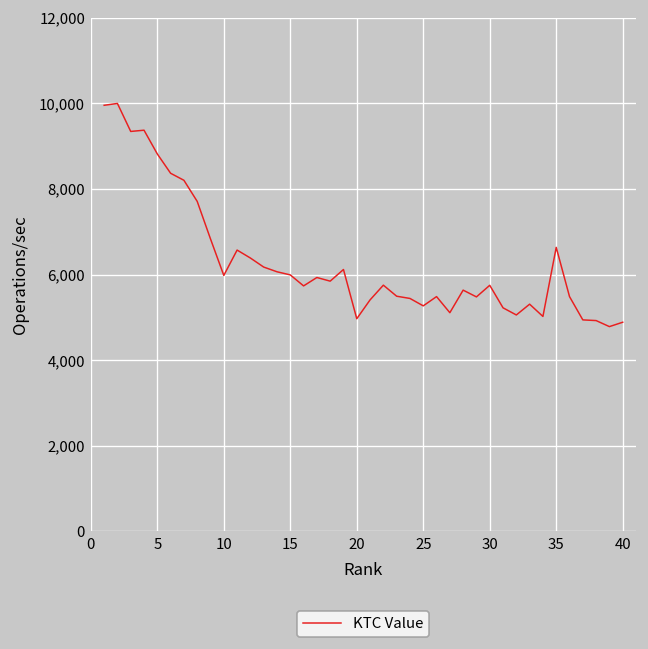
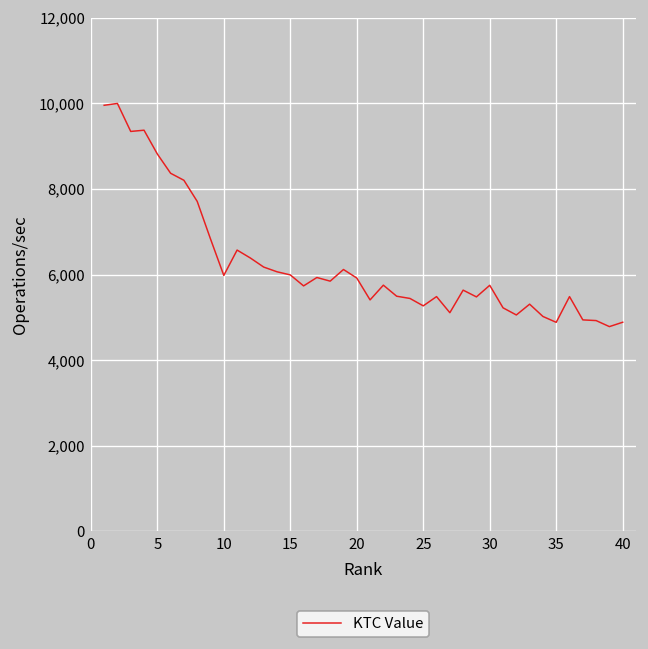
20: 5,000 -> 5,900
35: 6,600 -> 4,900
